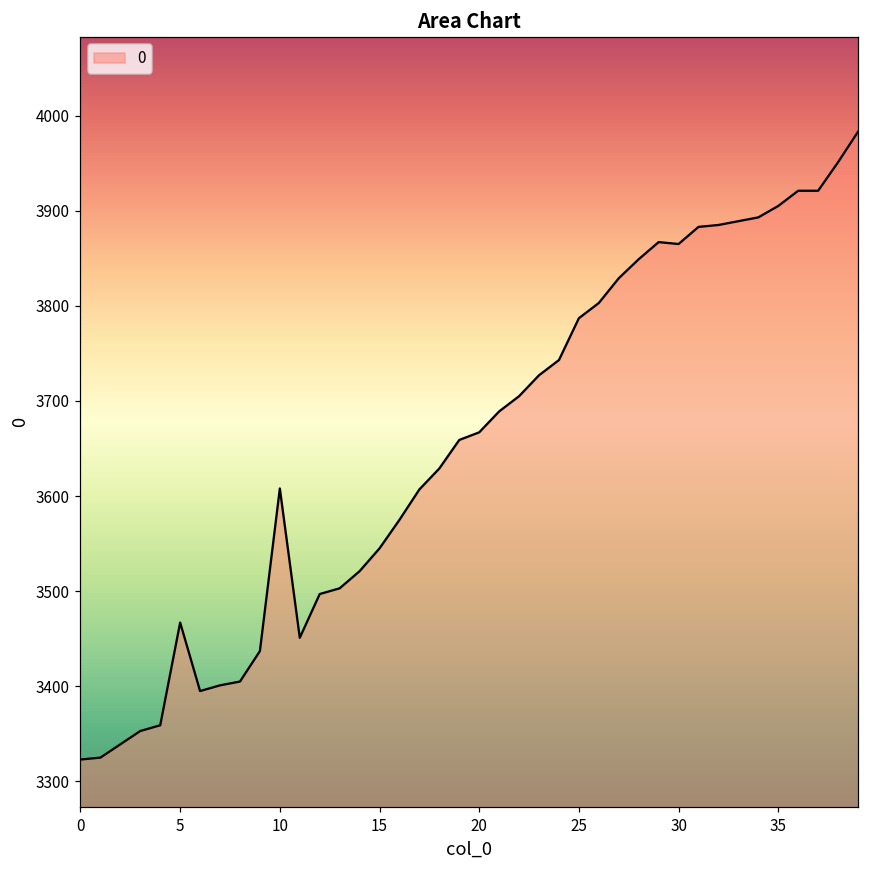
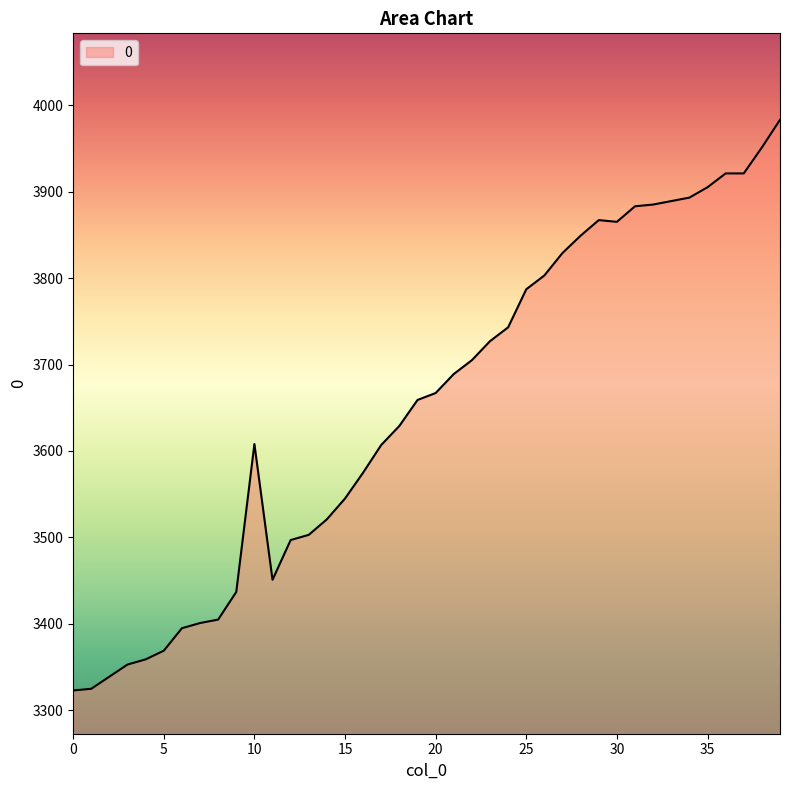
5: 3470 -> 3370
